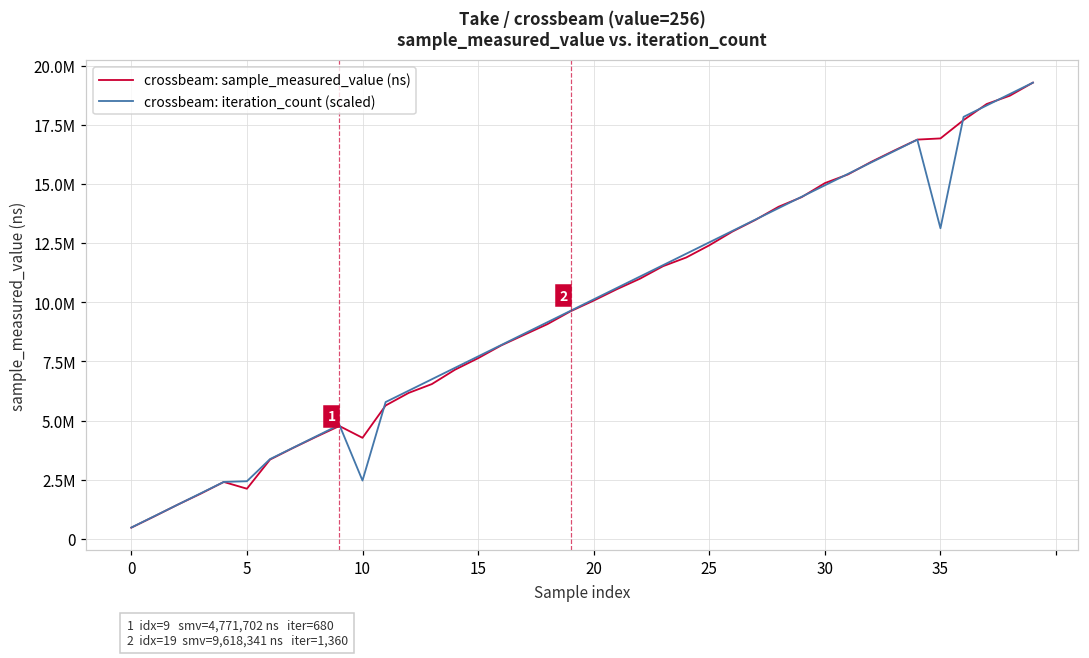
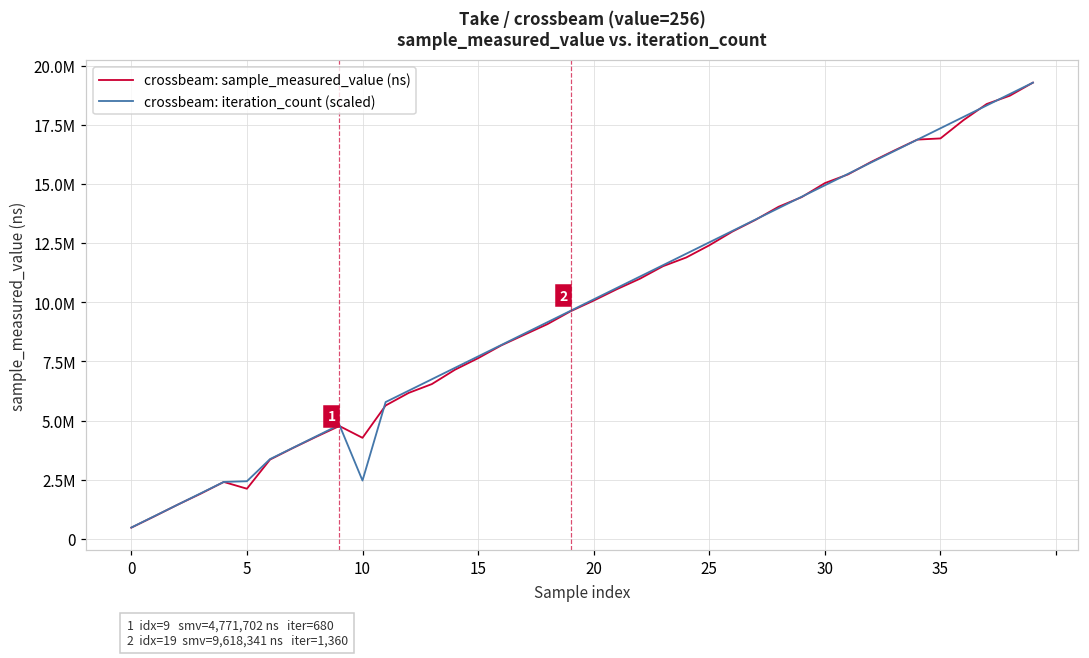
crossbeam: iteration_count (scaled), 35: 13100000 -> 17300000
